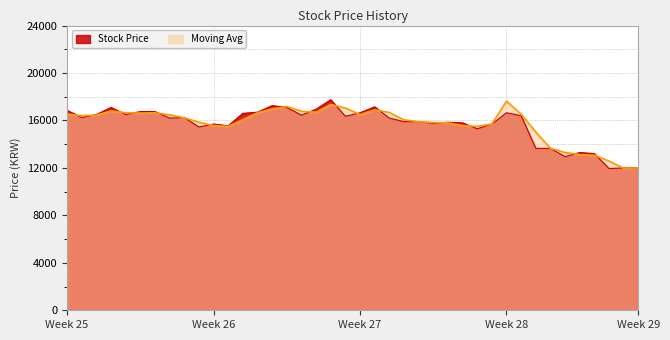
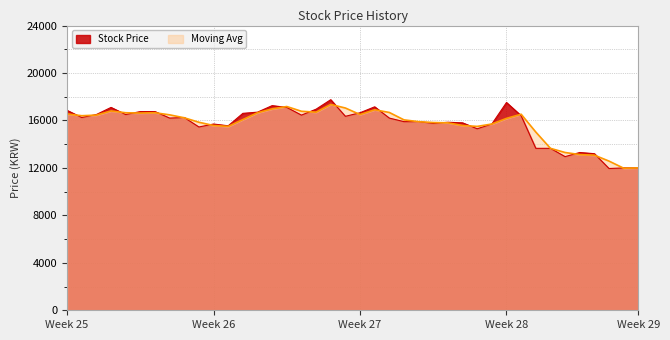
Stock Price, Week 28: 16700 -> 17500
Moving Avg, Week 28: 17600 -> 16200
